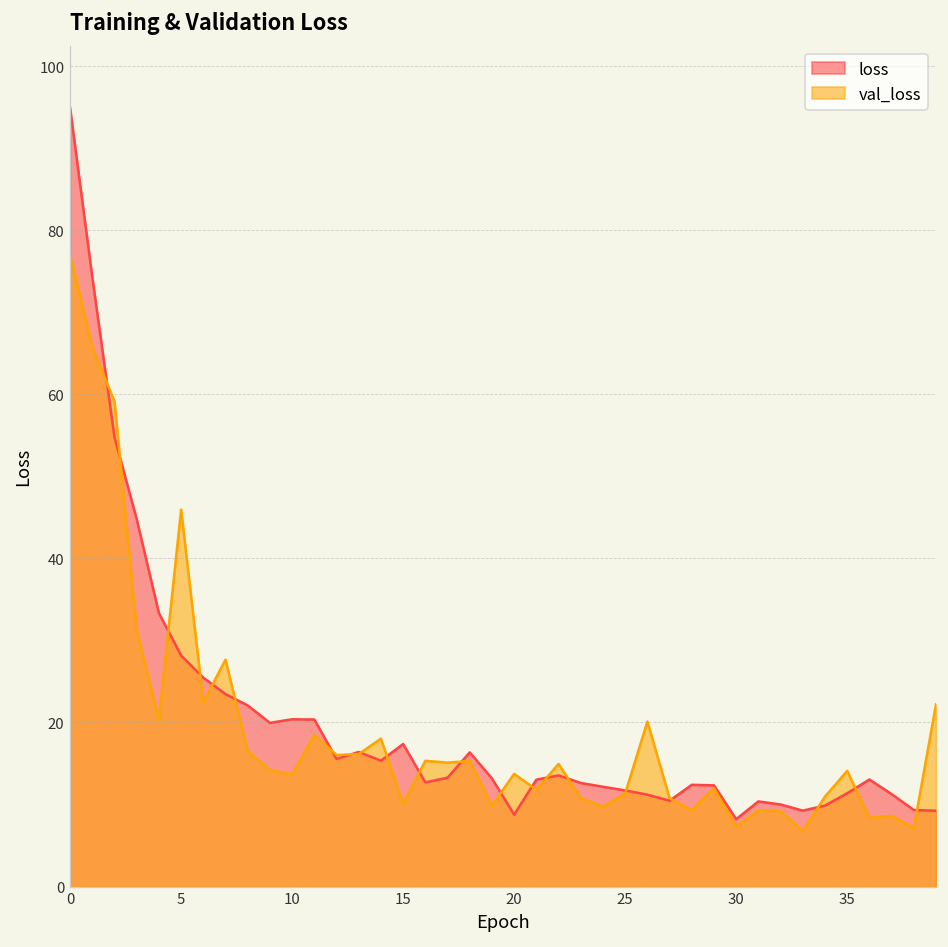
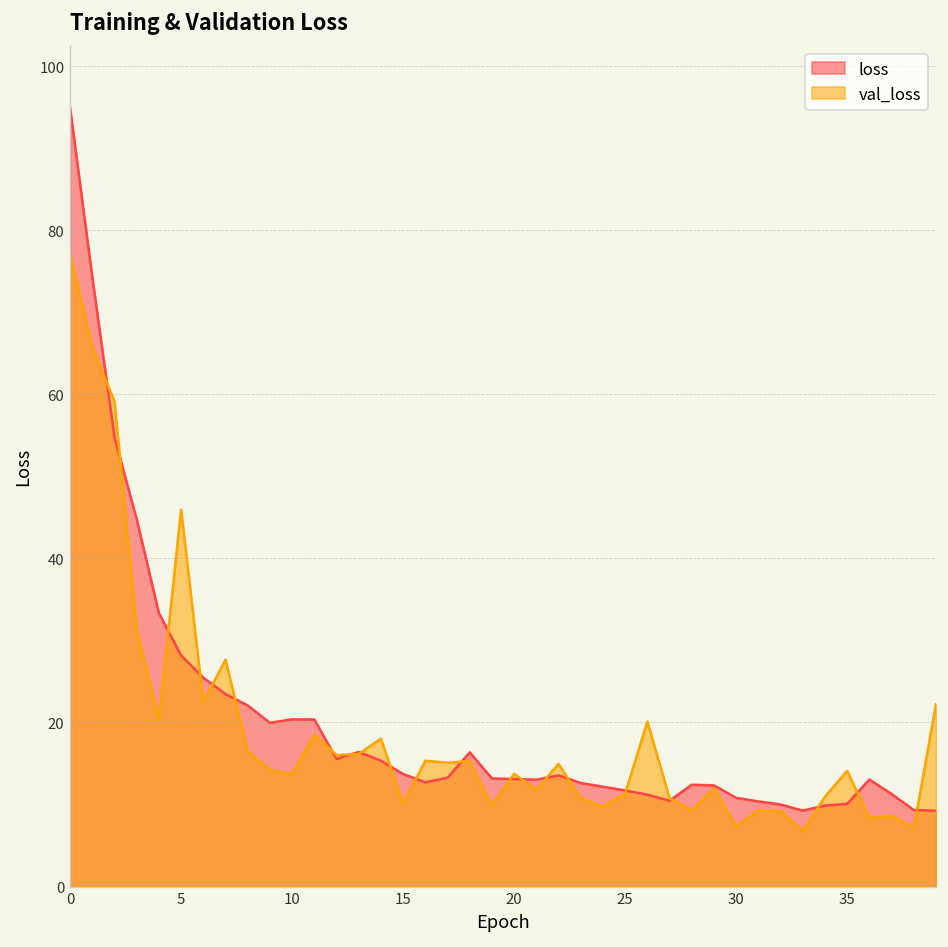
loss, 15: 17 -> 14
loss, 20: 9 -> 13
loss, 30: 8 -> 11
loss, 35: 11 -> 10
